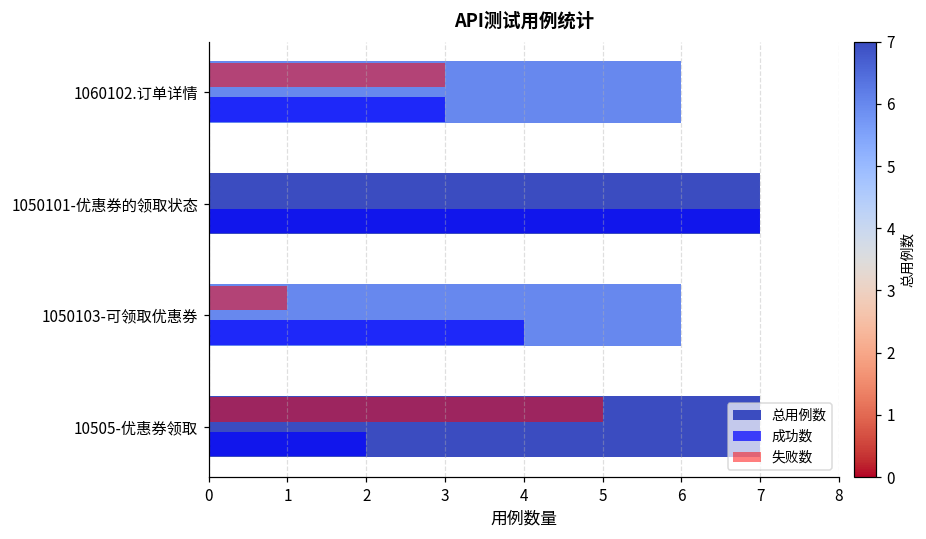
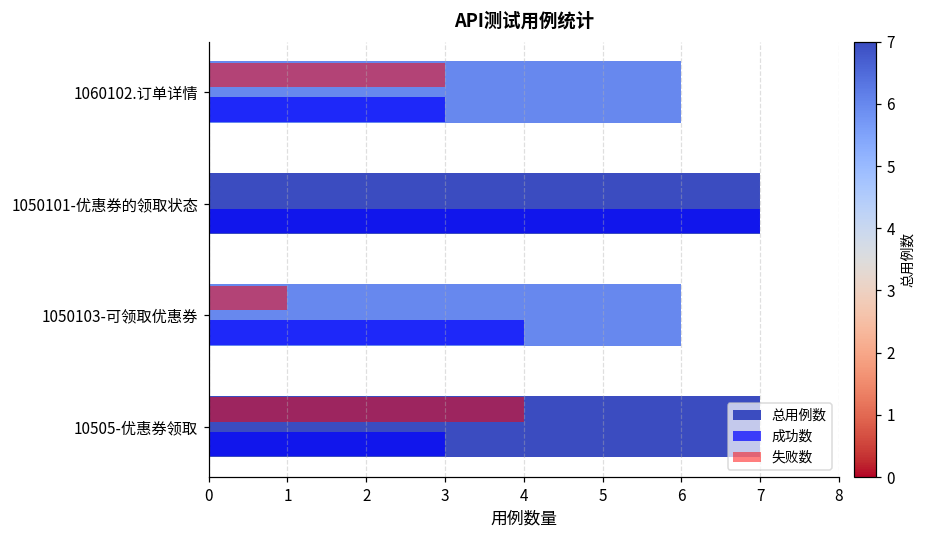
失败数, 10505-优惠券领取: 5 -> 4
成功数, 10505-优惠券领取: 2 -> 3
